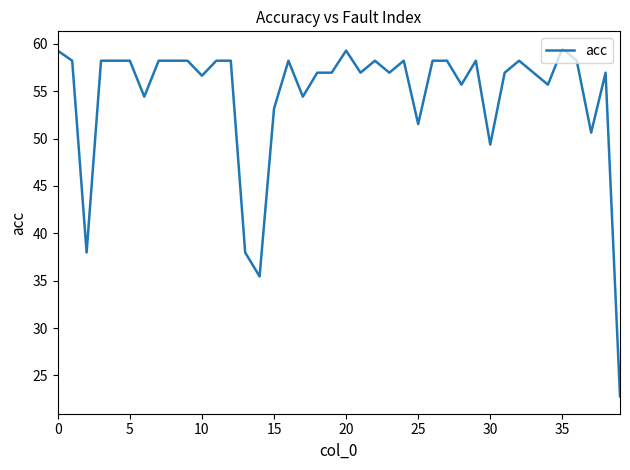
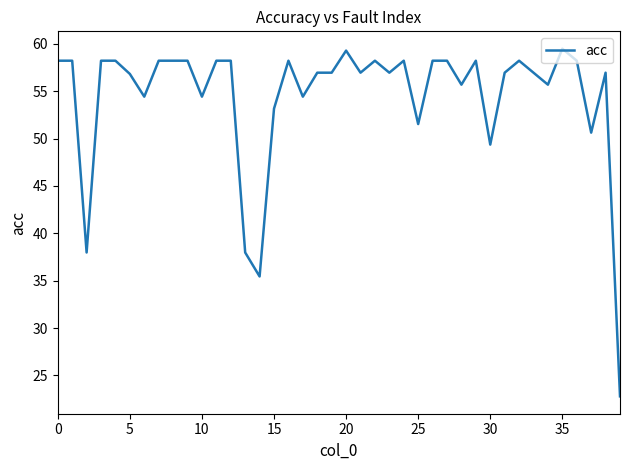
0: 59 -> 58
5: 58 -> 57
10: 57 -> 54
